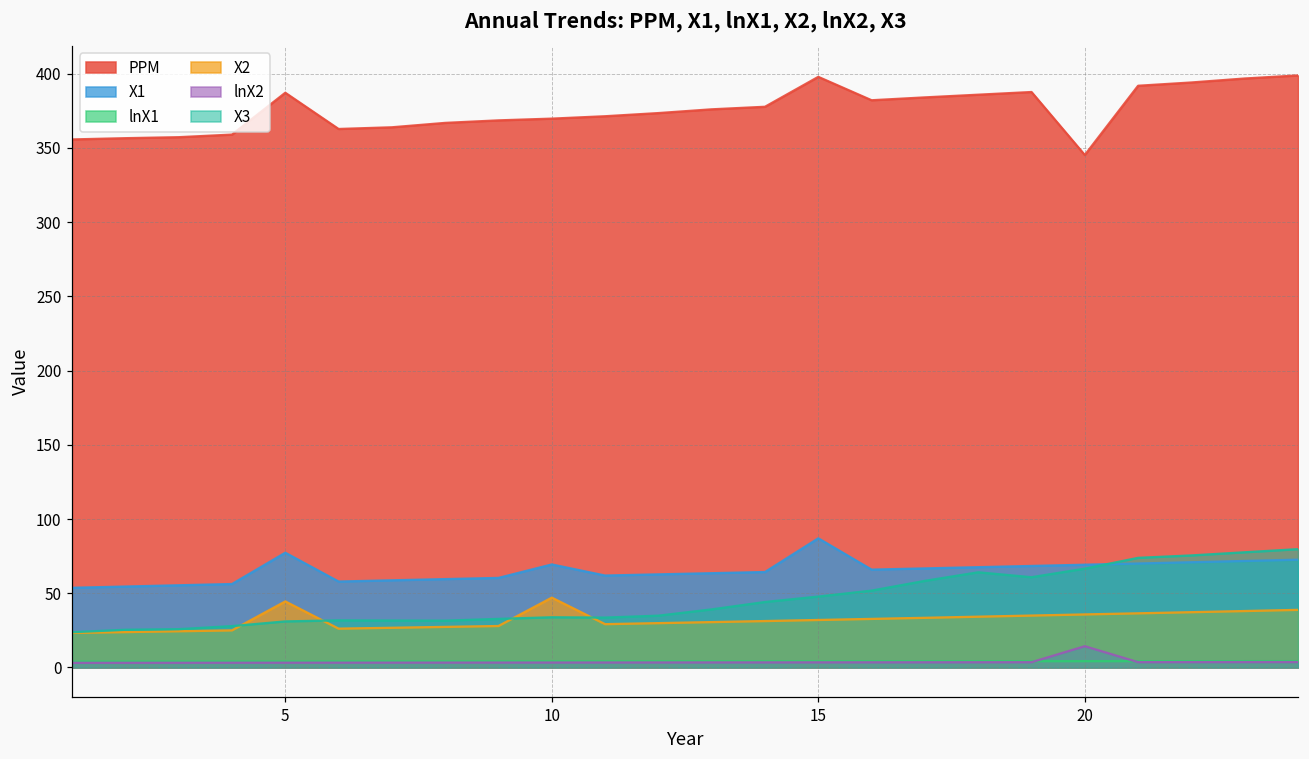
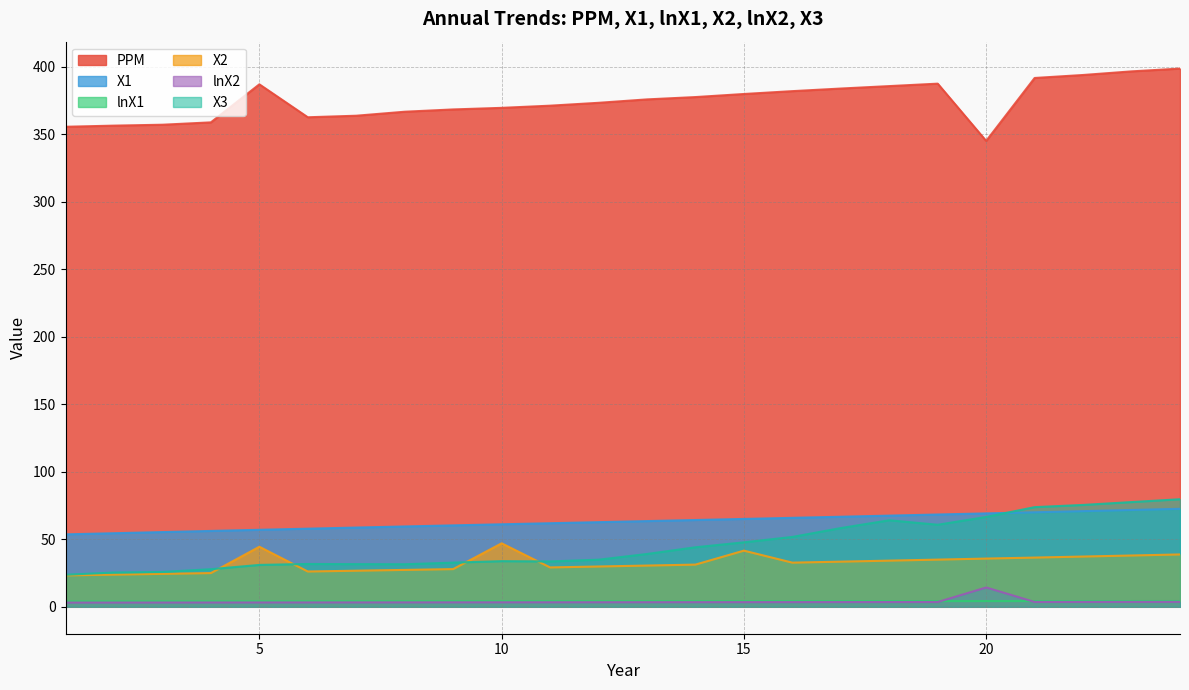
X1, 5: 77 -> 57
X1, 10: 69 -> 61
PPM, 15: 398 -> 380
X1, 15: 87 -> 65
X2, 15: 32 -> 42
